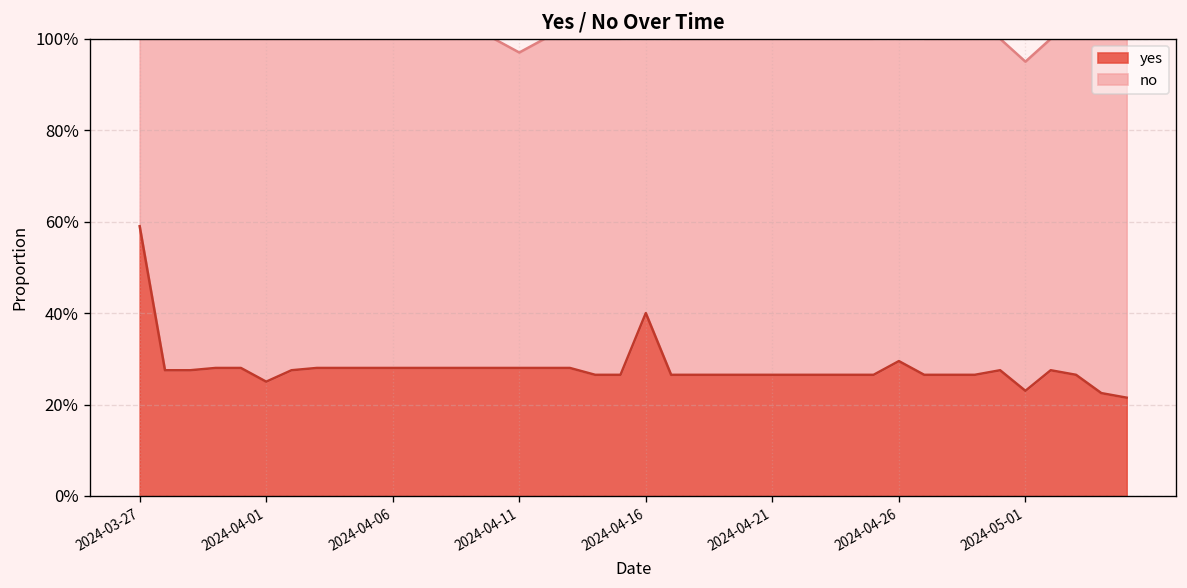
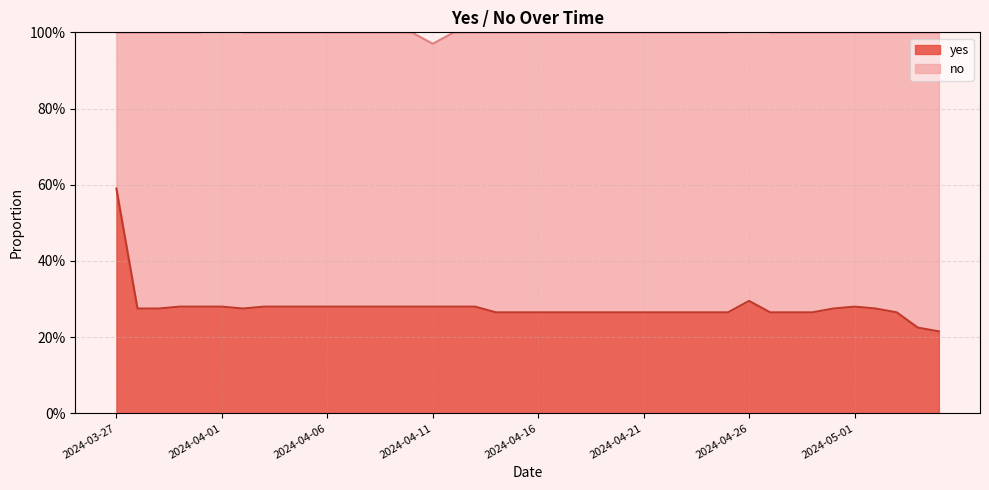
yes, 2024-04-01: 25% -> 28%
yes, 2024-04-16: 40% -> 27%
yes, 2024-05-01: 23% -> 28%
